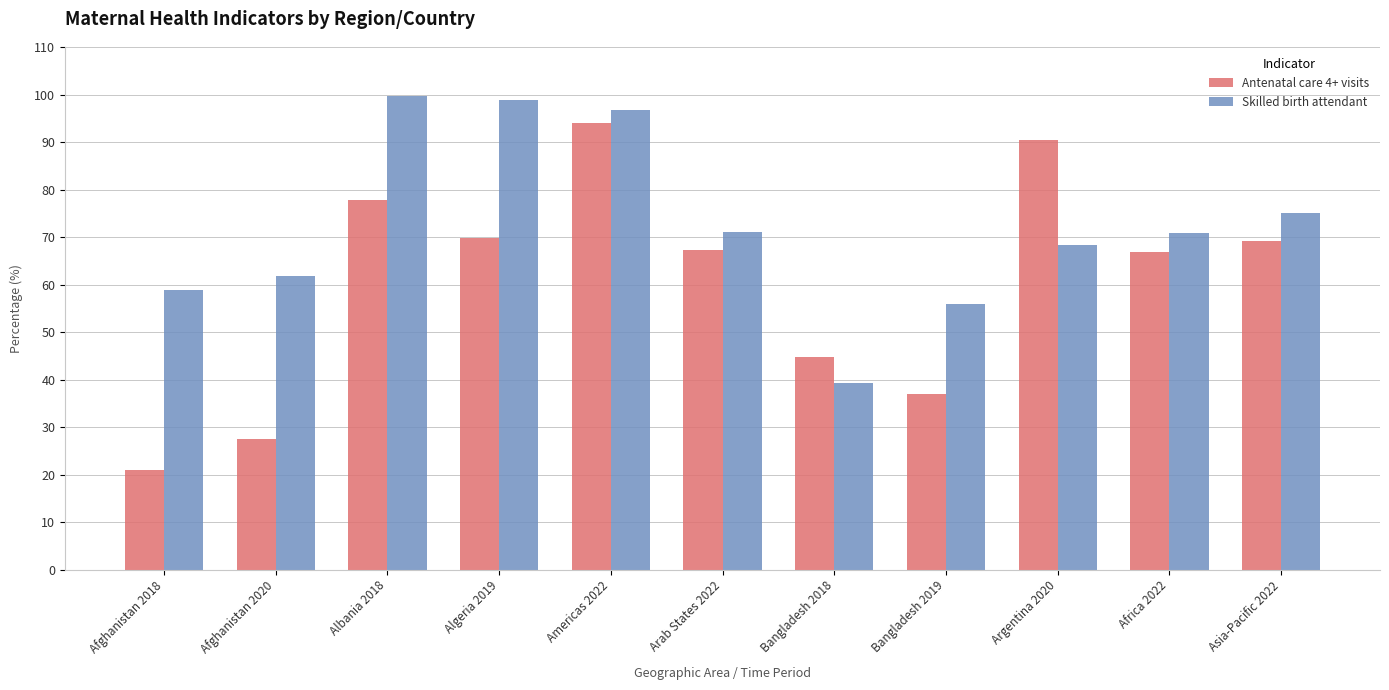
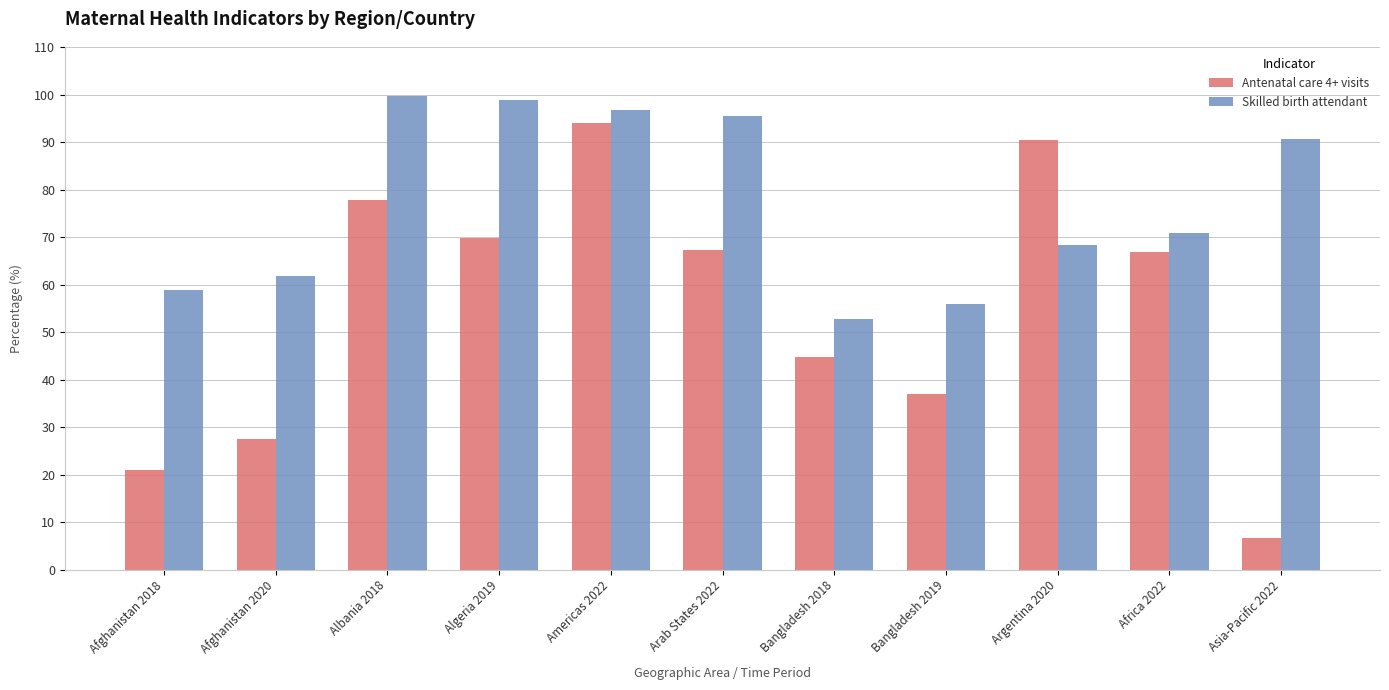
Skilled birth attendant, Arab States 2022: 71 -> 96
Skilled birth attendant, Bangladesh 2018: 39 -> 53
Antenatal care 4+ visits, Asia-Pacific 2022: 69 -> 7
Skilled birth attendant, Asia-Pacific 2022: 75 -> 91
